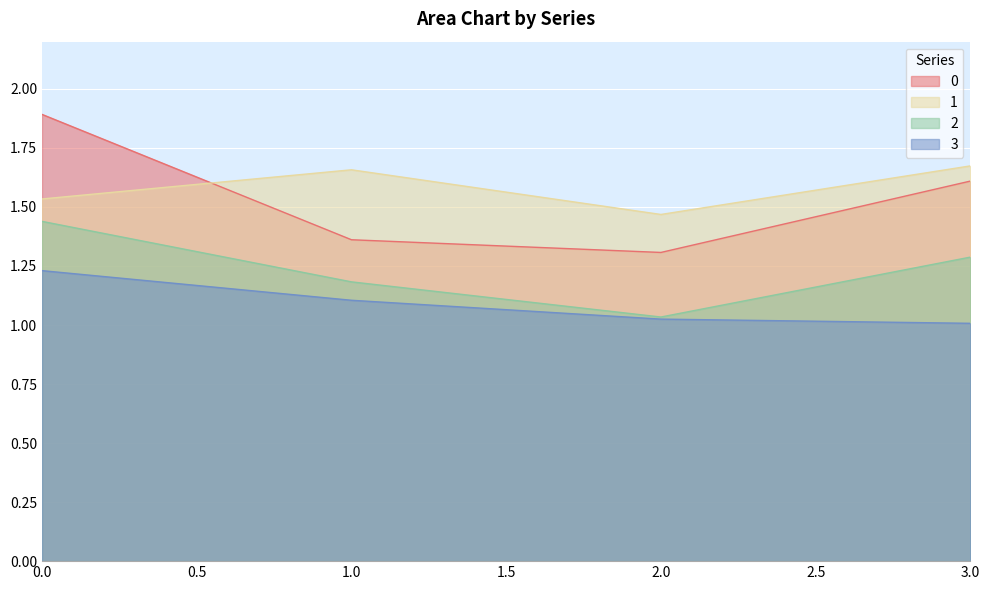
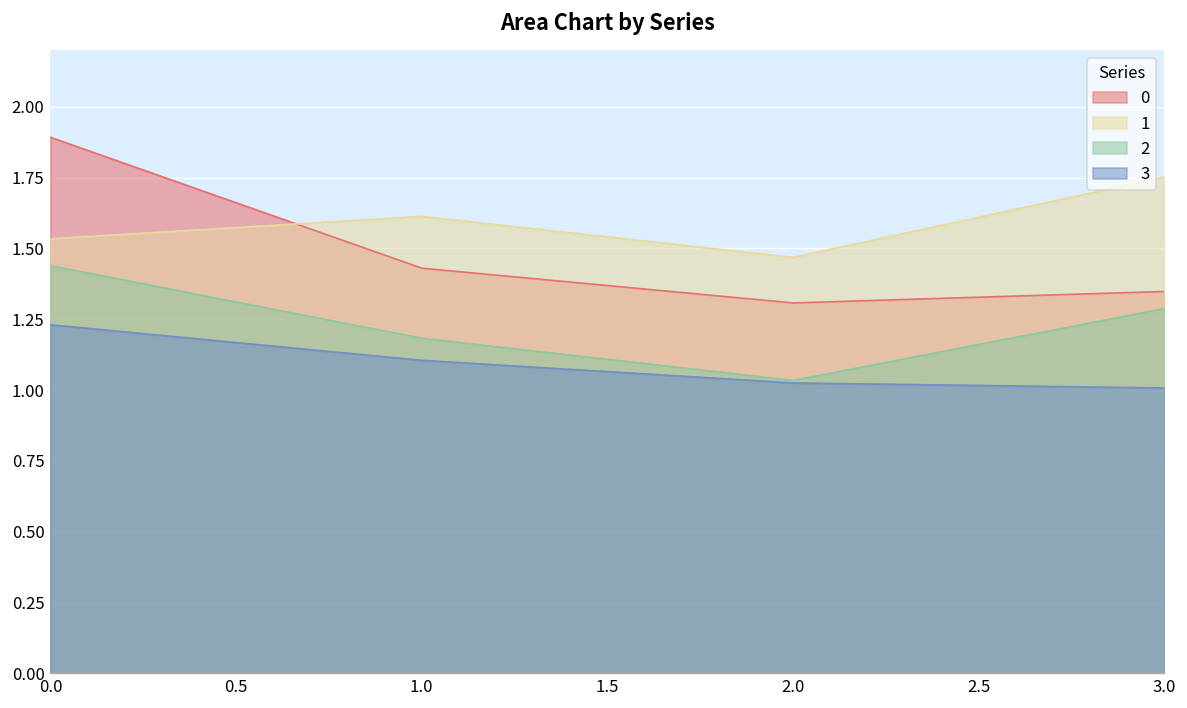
0, 1.0: 1.36 -> 1.43
1, 1.0: 1.66 -> 1.61
0, 3.0: 1.61 -> 1.35
1, 3.0: 1.67 -> 1.75
